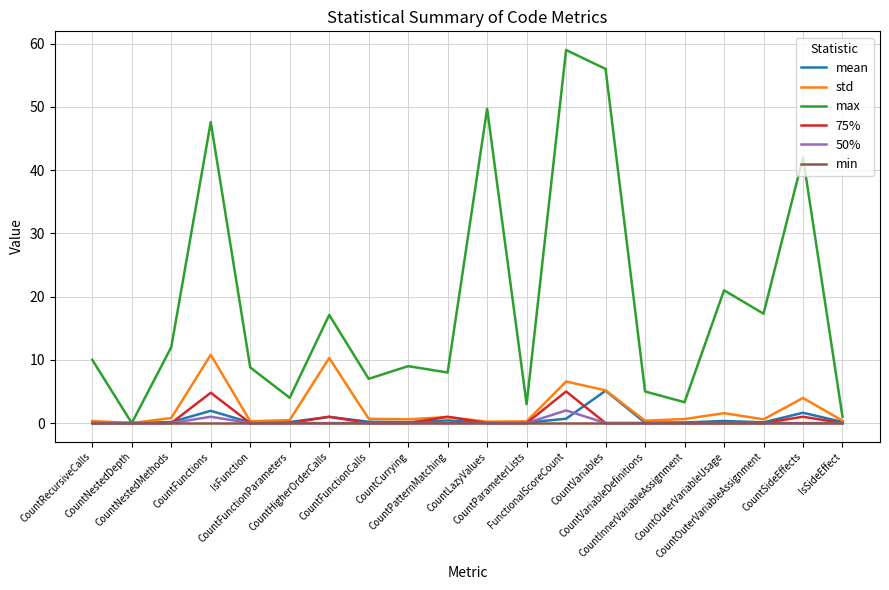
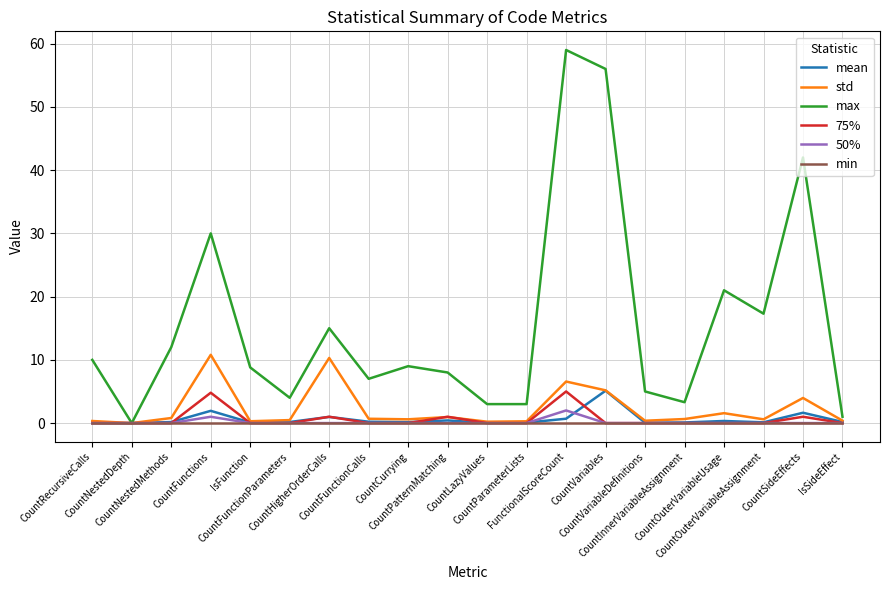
max, CountFunctions: 48 -> 30
max, CountHigherOrderCalls: 17 -> 15
max, CountLazyValues: 50 -> 3
